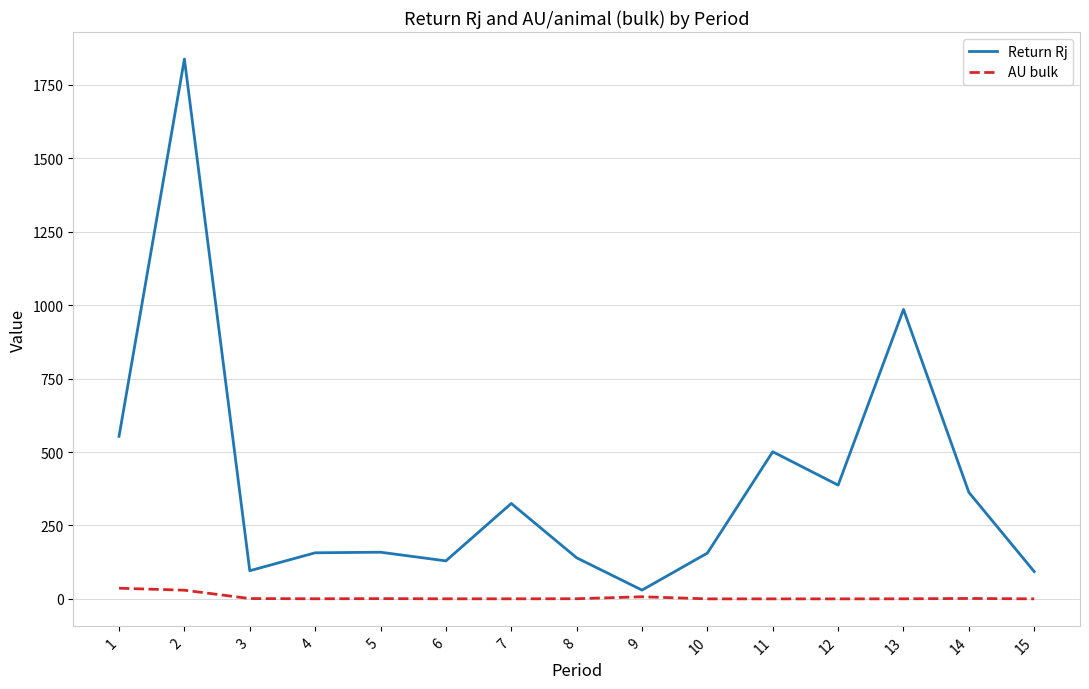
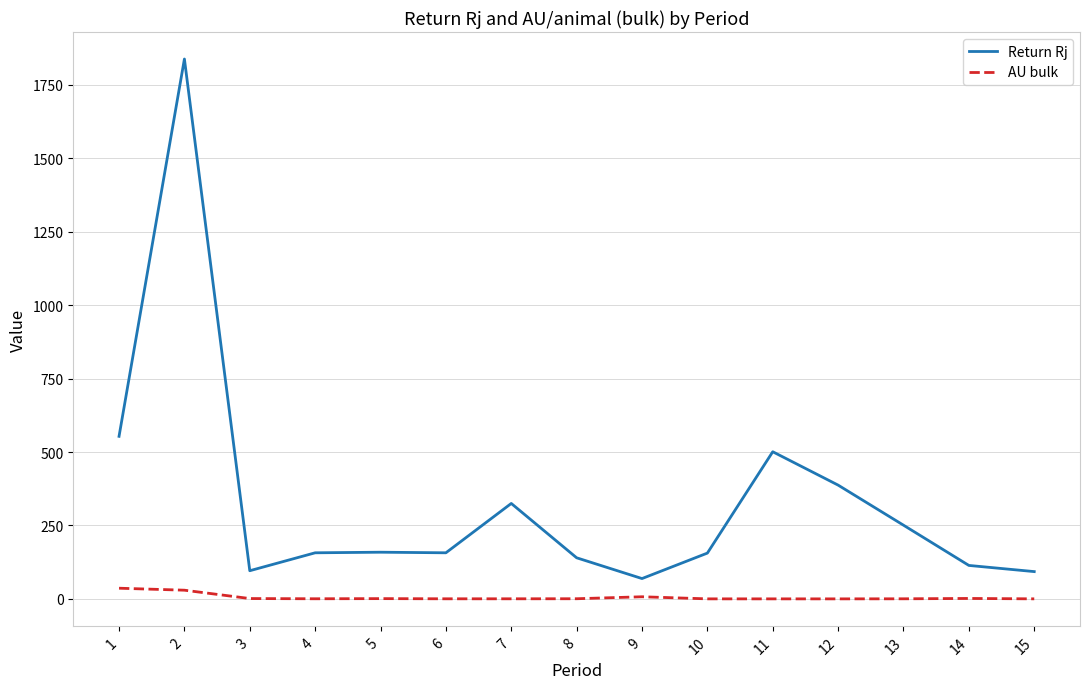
Return Rj, 6: 130 -> 160
Return Rj, 9: 30 -> 70
Return Rj, 13: 990 -> 250
Return Rj, 14: 360 -> 110
